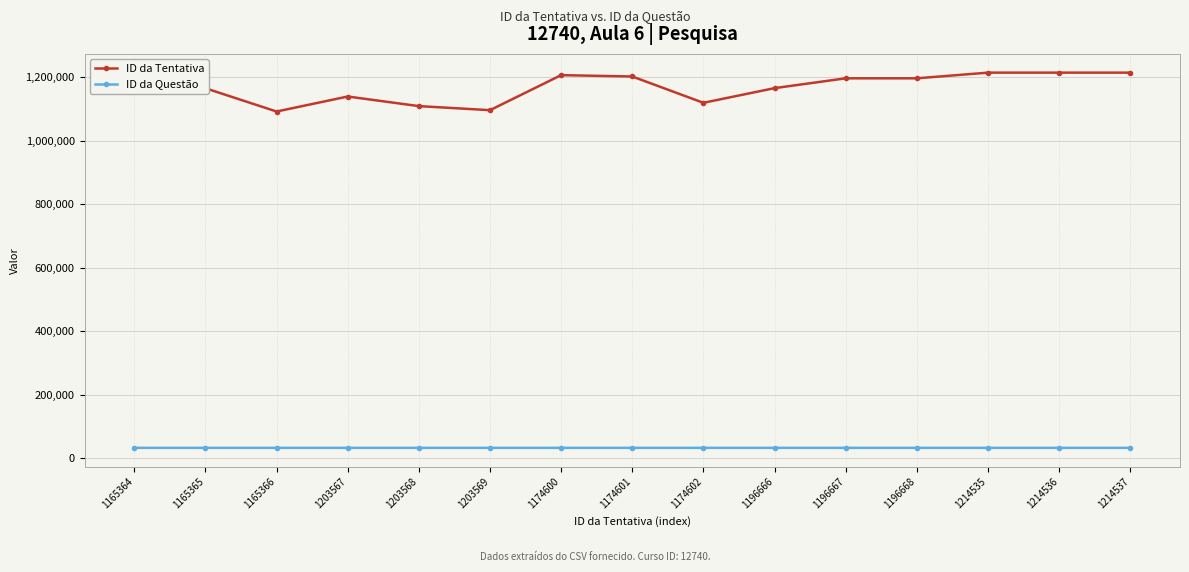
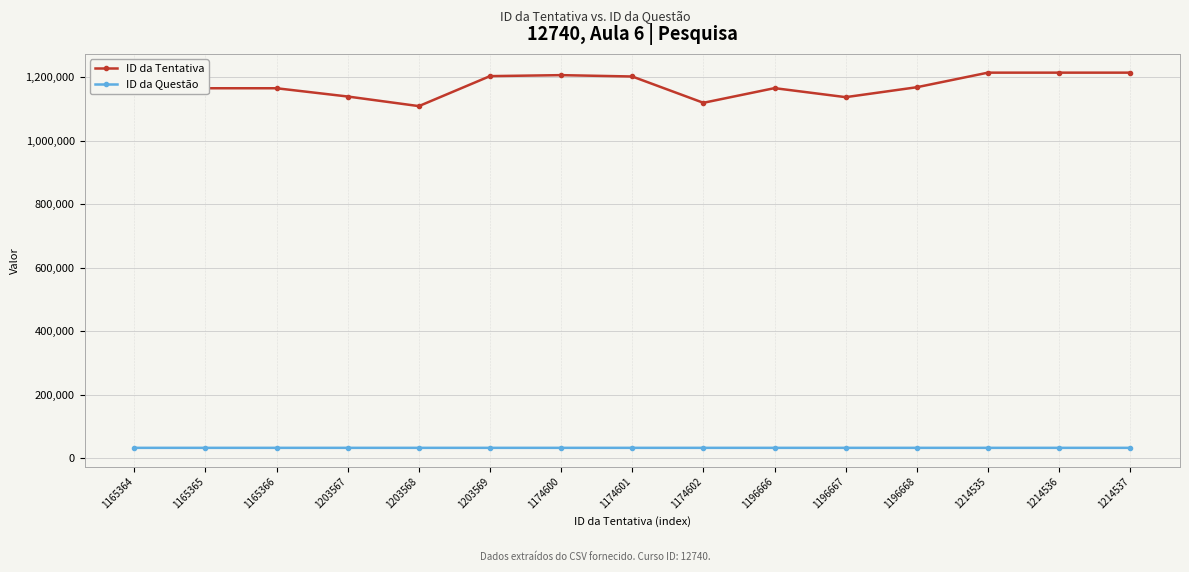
ID da Tentativa, 1165366: 1,090,000 -> 1,170,000
ID da Tentativa, 1203569: 1,100,000 -> 1,200,000
ID da Tentativa, 1196667: 1,200,000 -> 1,140,000
ID da Tentativa, 1196668: 1,200,000 -> 1,170,000
